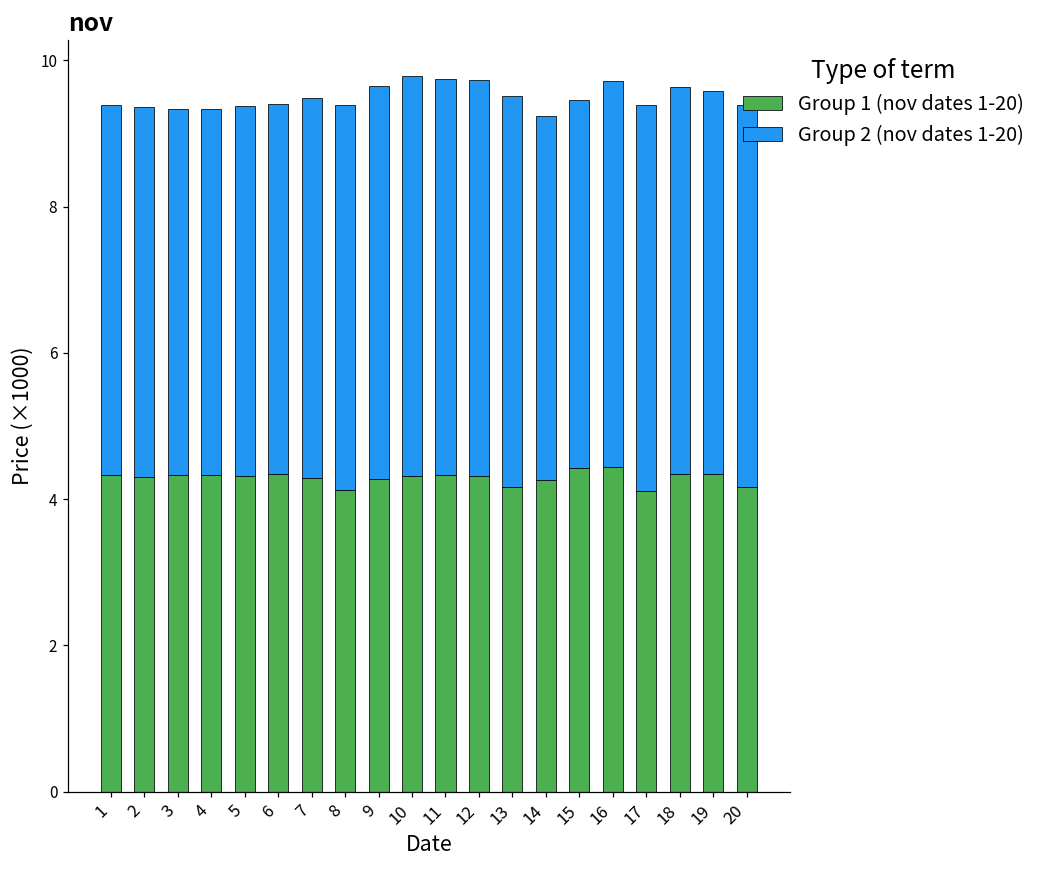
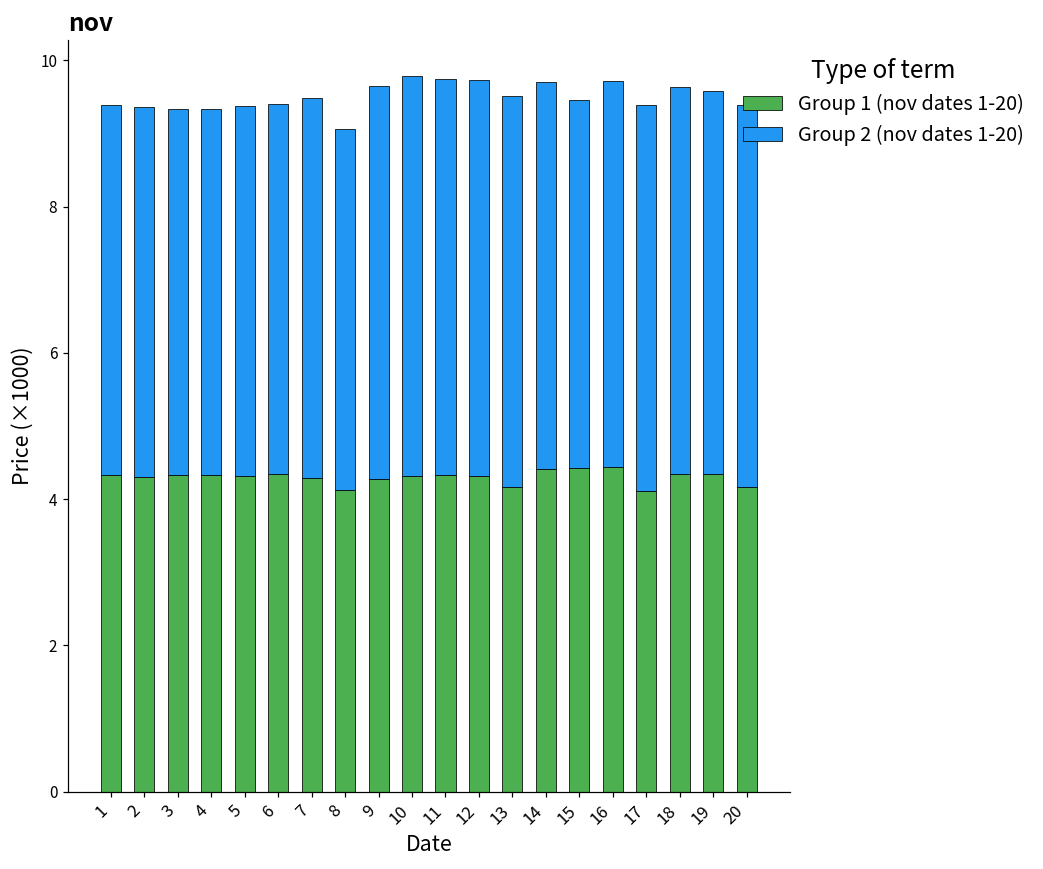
Group 2 (nov dates 1-20), 8: 5.3 -> 4.9
Group 1 (nov dates 1-20), 14: 4.3 -> 4.4
Group 2 (nov dates 1-20), 14: 5.0 -> 5.3
